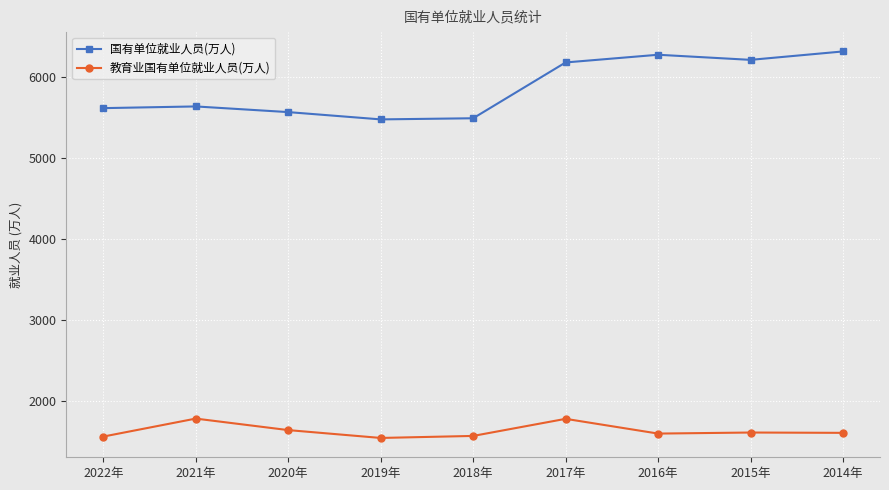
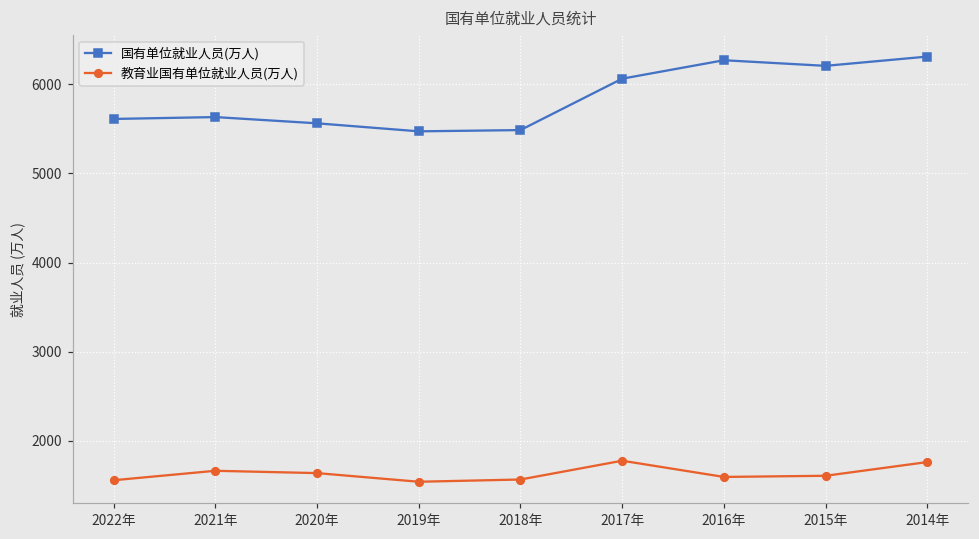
教育业国有单位就业人员(万人), 2021年: 1800 -> 1700
国有单位就业人员(万人), 2017年: 6200 -> 6100
教育业国有单位就业人员(万人), 2014年: 1600 -> 1800
